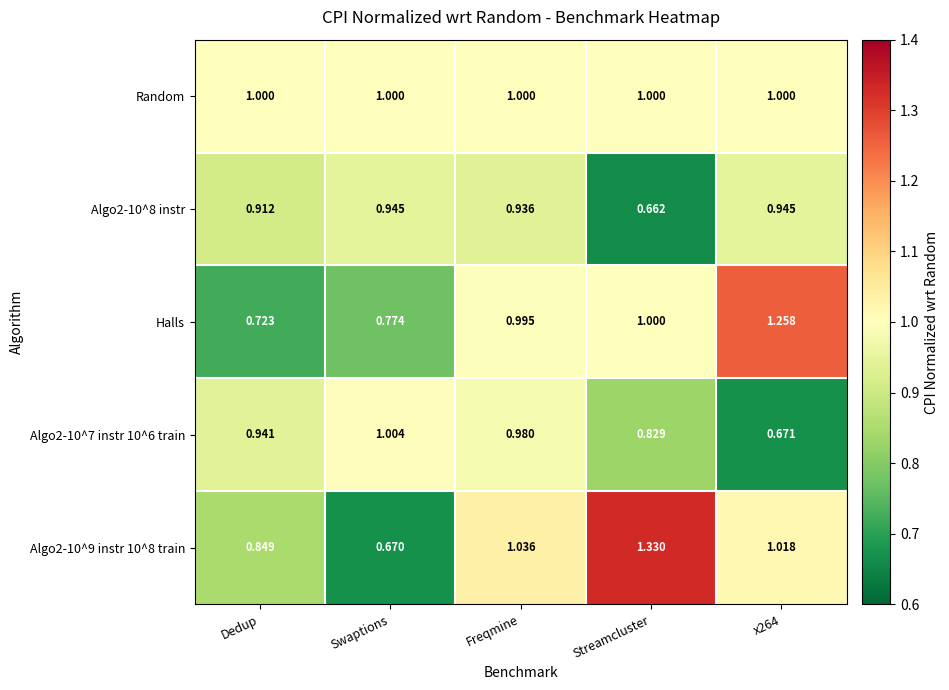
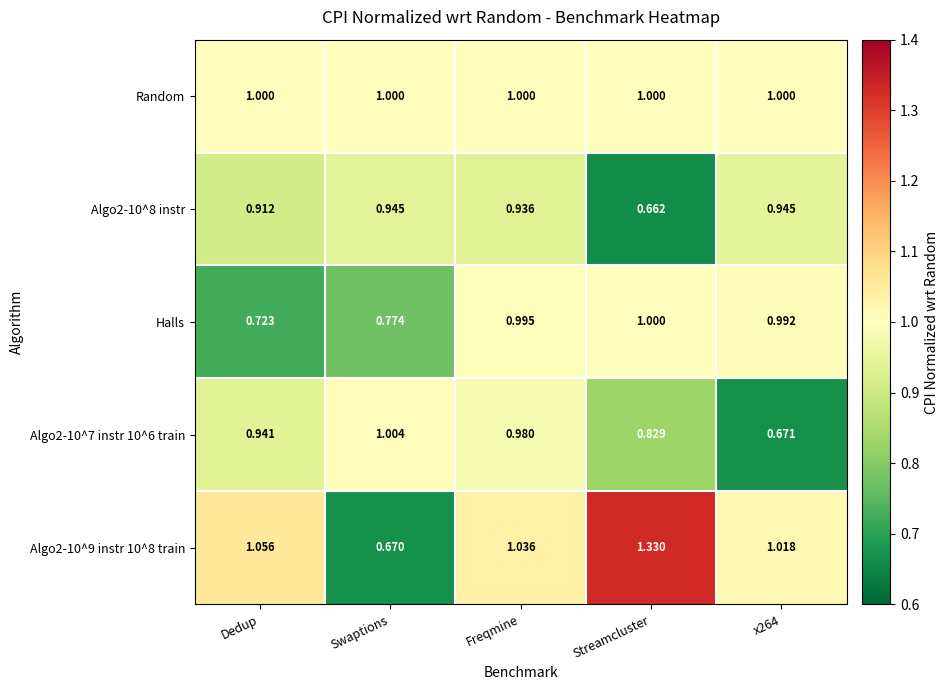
Halls, x264: 1.258 -> 0.992
Algo2-10^9 instr 10^8 train, Dedup: 0.849 -> 1.056
